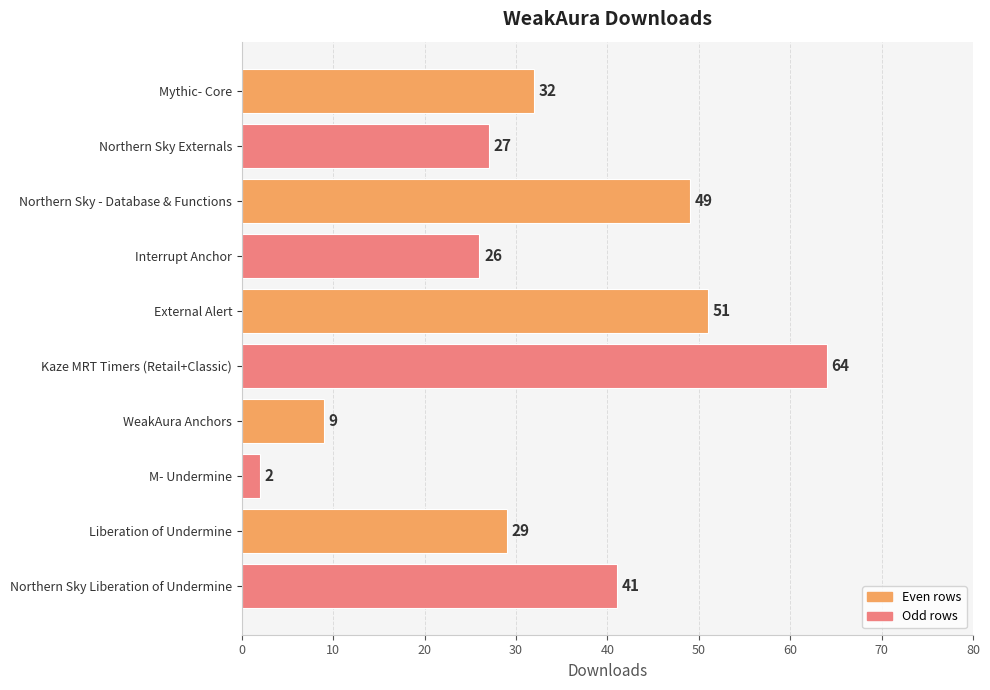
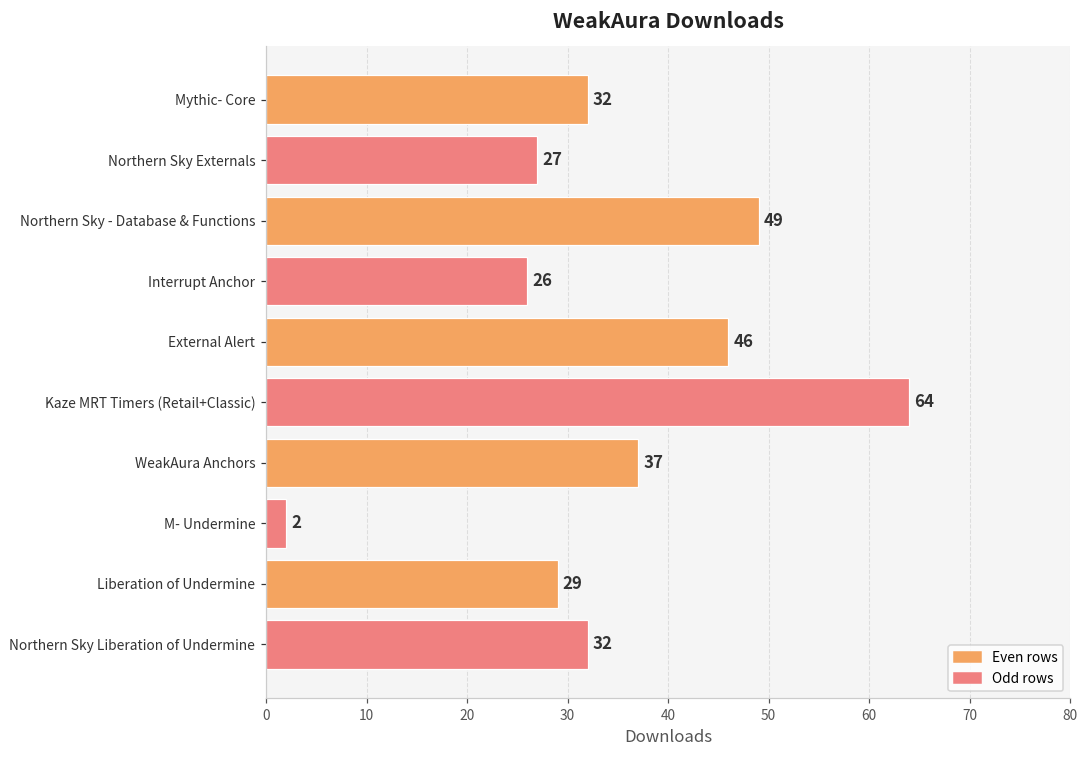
External Alert: 51 -> 46
WeakAura Anchors: 9 -> 37
Northern Sky Liberation of Undermine: 41 -> 32
